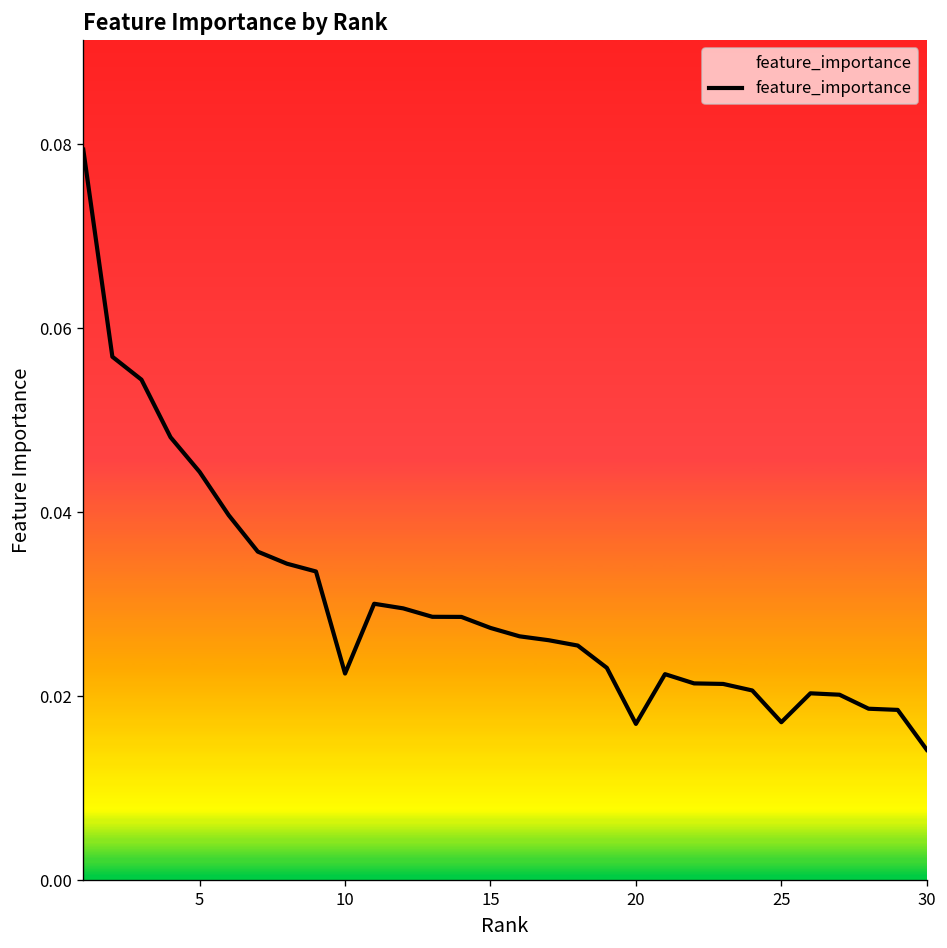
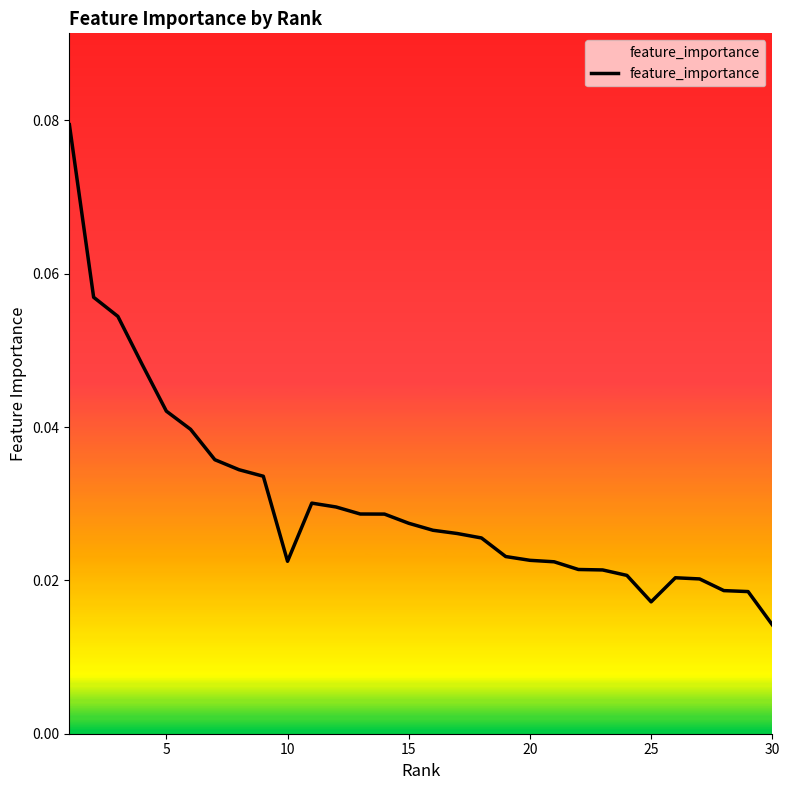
5: 0.044 -> 0.042
20: 0.017 -> 0.023
